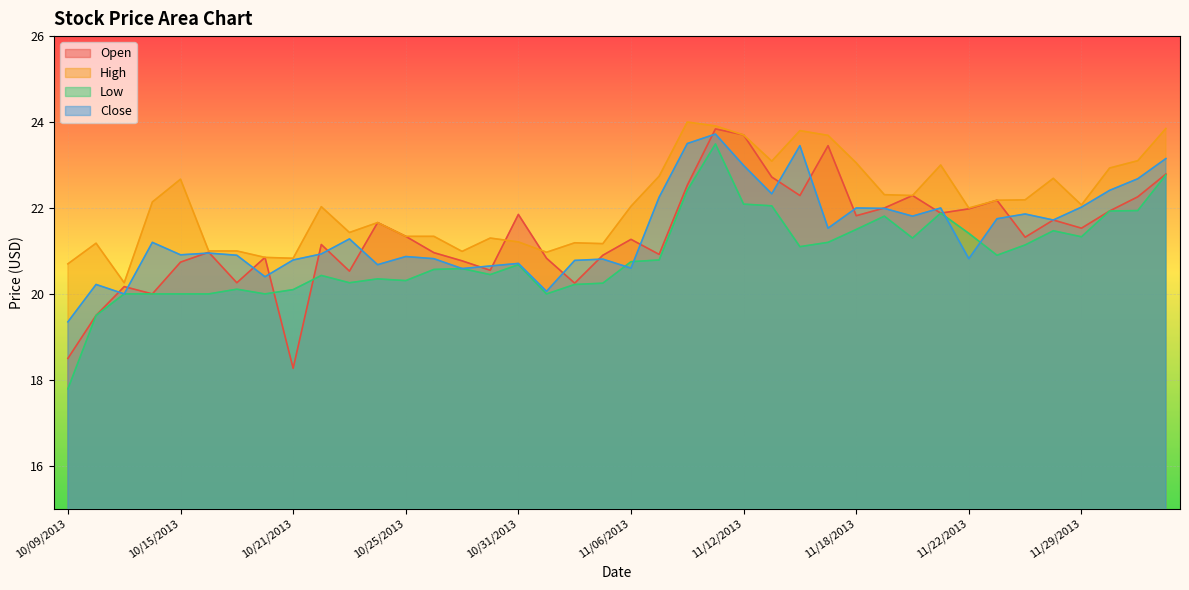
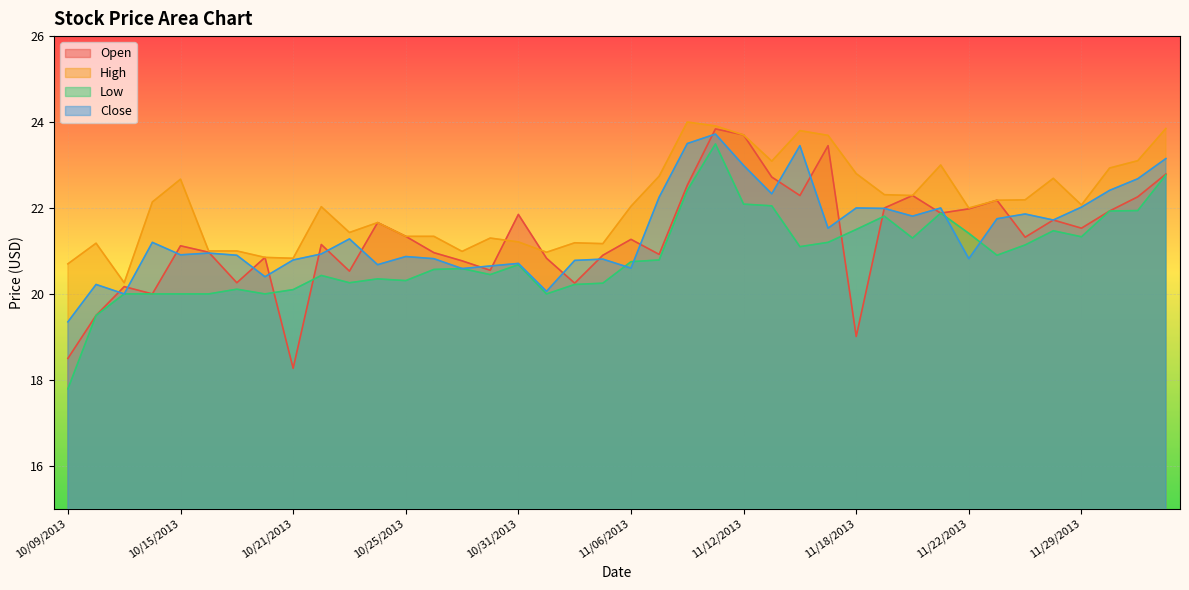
Open, 10/15/2013: 20.7 -> 21.1
Open, 11/18/2013: 21.8 -> 19.0
High, 11/18/2013: 23.1 -> 22.8
